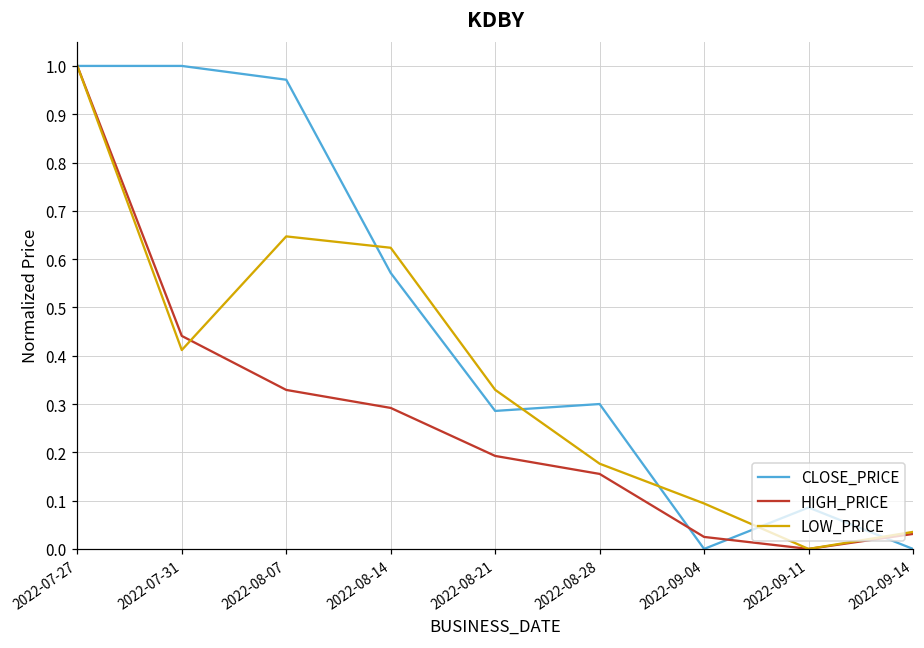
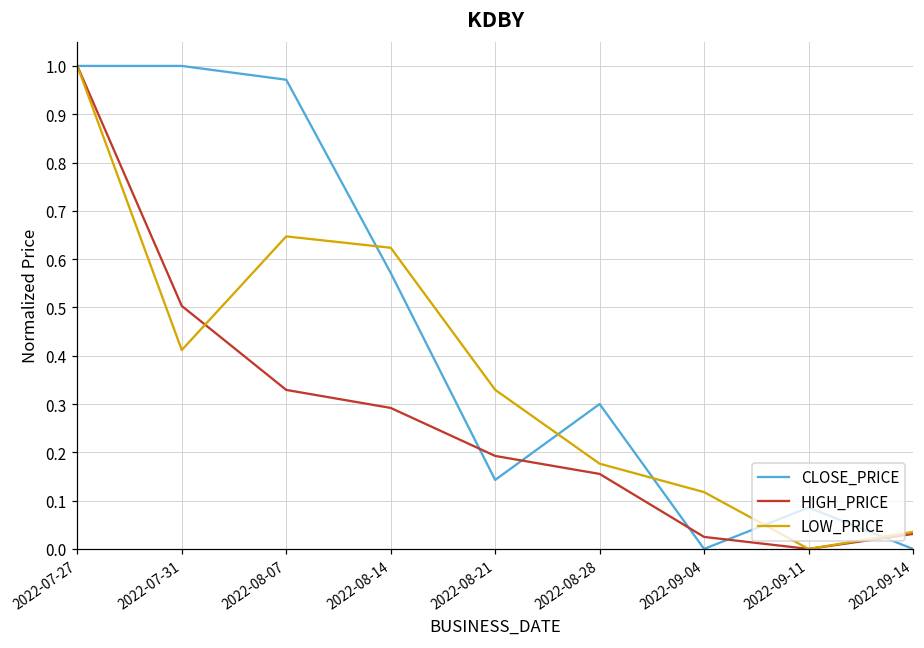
HIGH_PRICE, 2022-07-31: 0.44 -> 0.50
CLOSE_PRICE, 2022-08-21: 0.29 -> 0.14
LOW_PRICE, 2022-09-04: 0.09 -> 0.12
